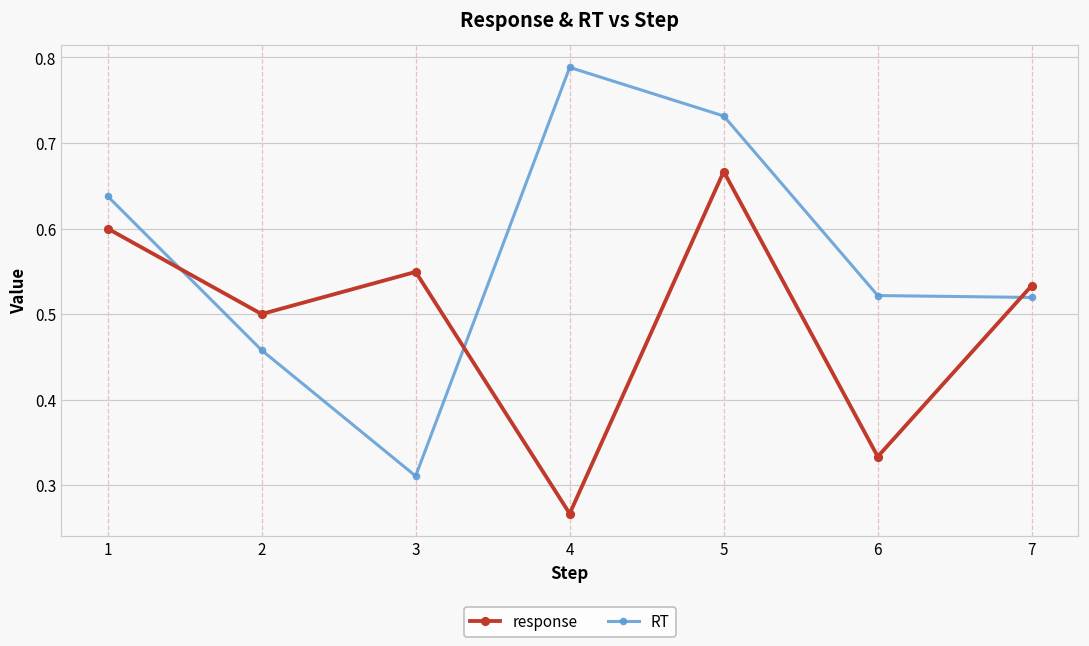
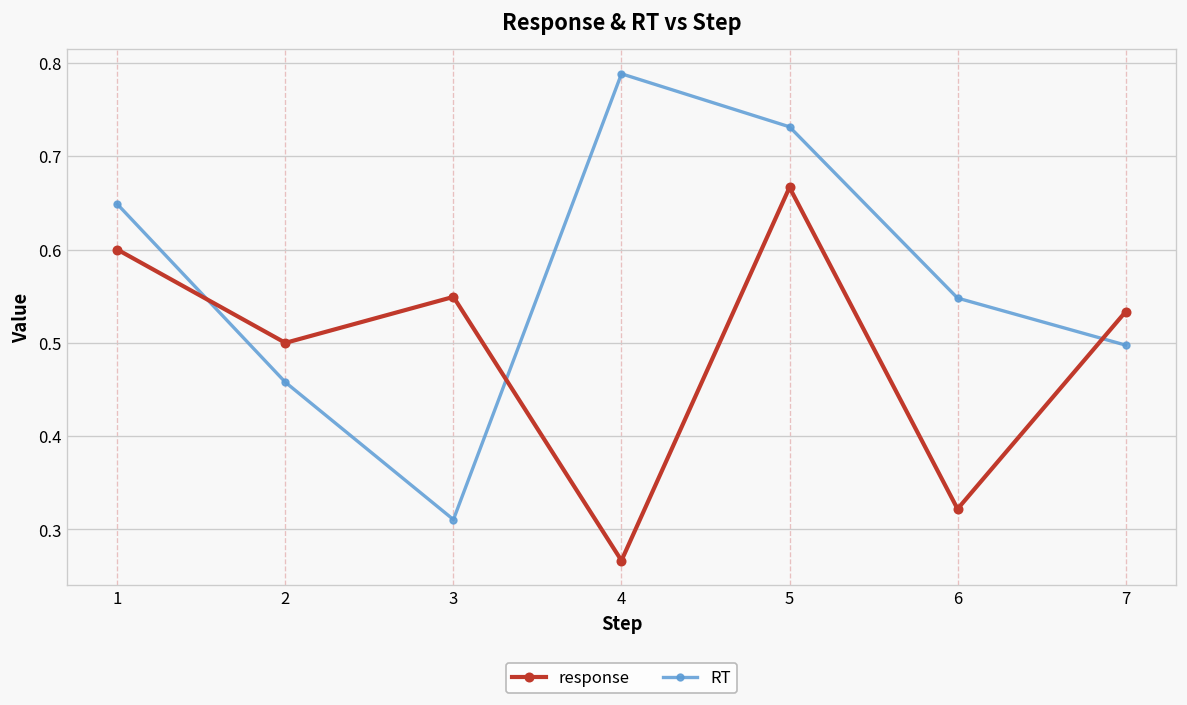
RT, 1: 0.64 -> 0.65
response, 6: 0.33 -> 0.32
RT, 6: 0.52 -> 0.55
RT, 7: 0.52 -> 0.50
